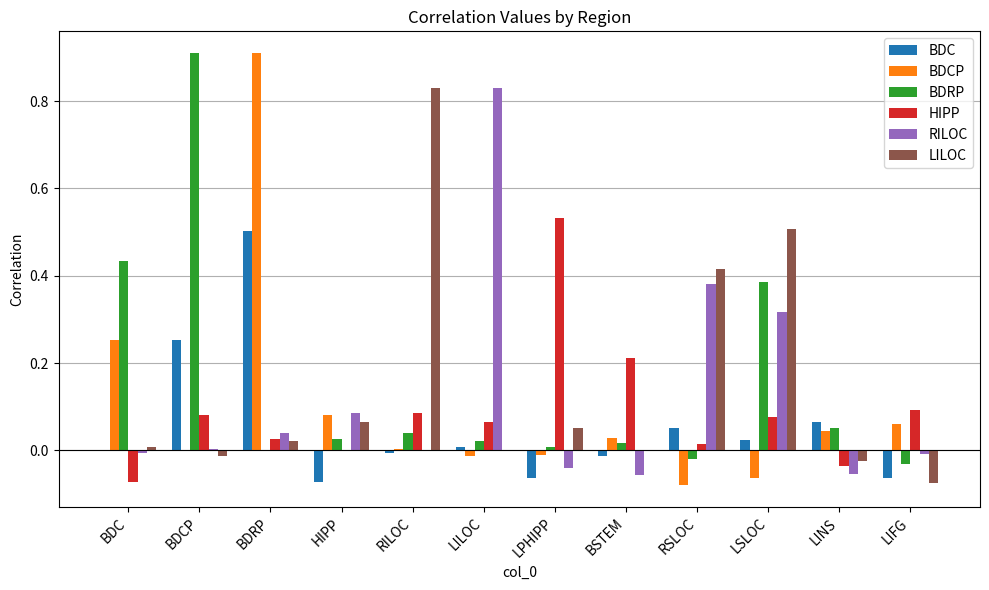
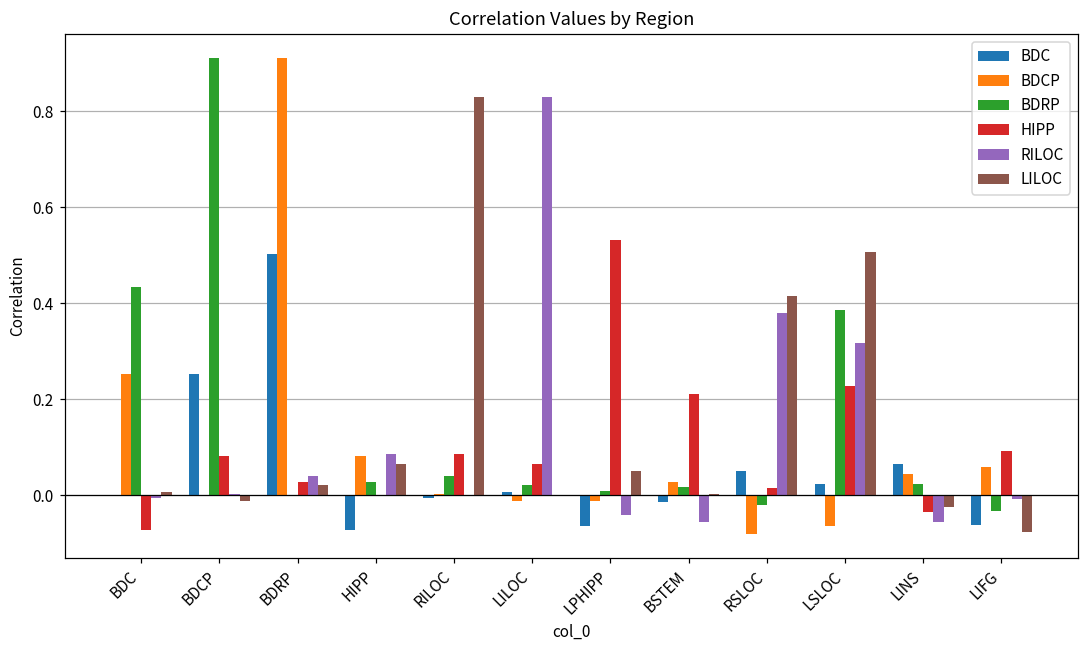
HIPP, LSLOC: 0.08 -> 0.23
BDRP, LINS: 0.05 -> 0.02
